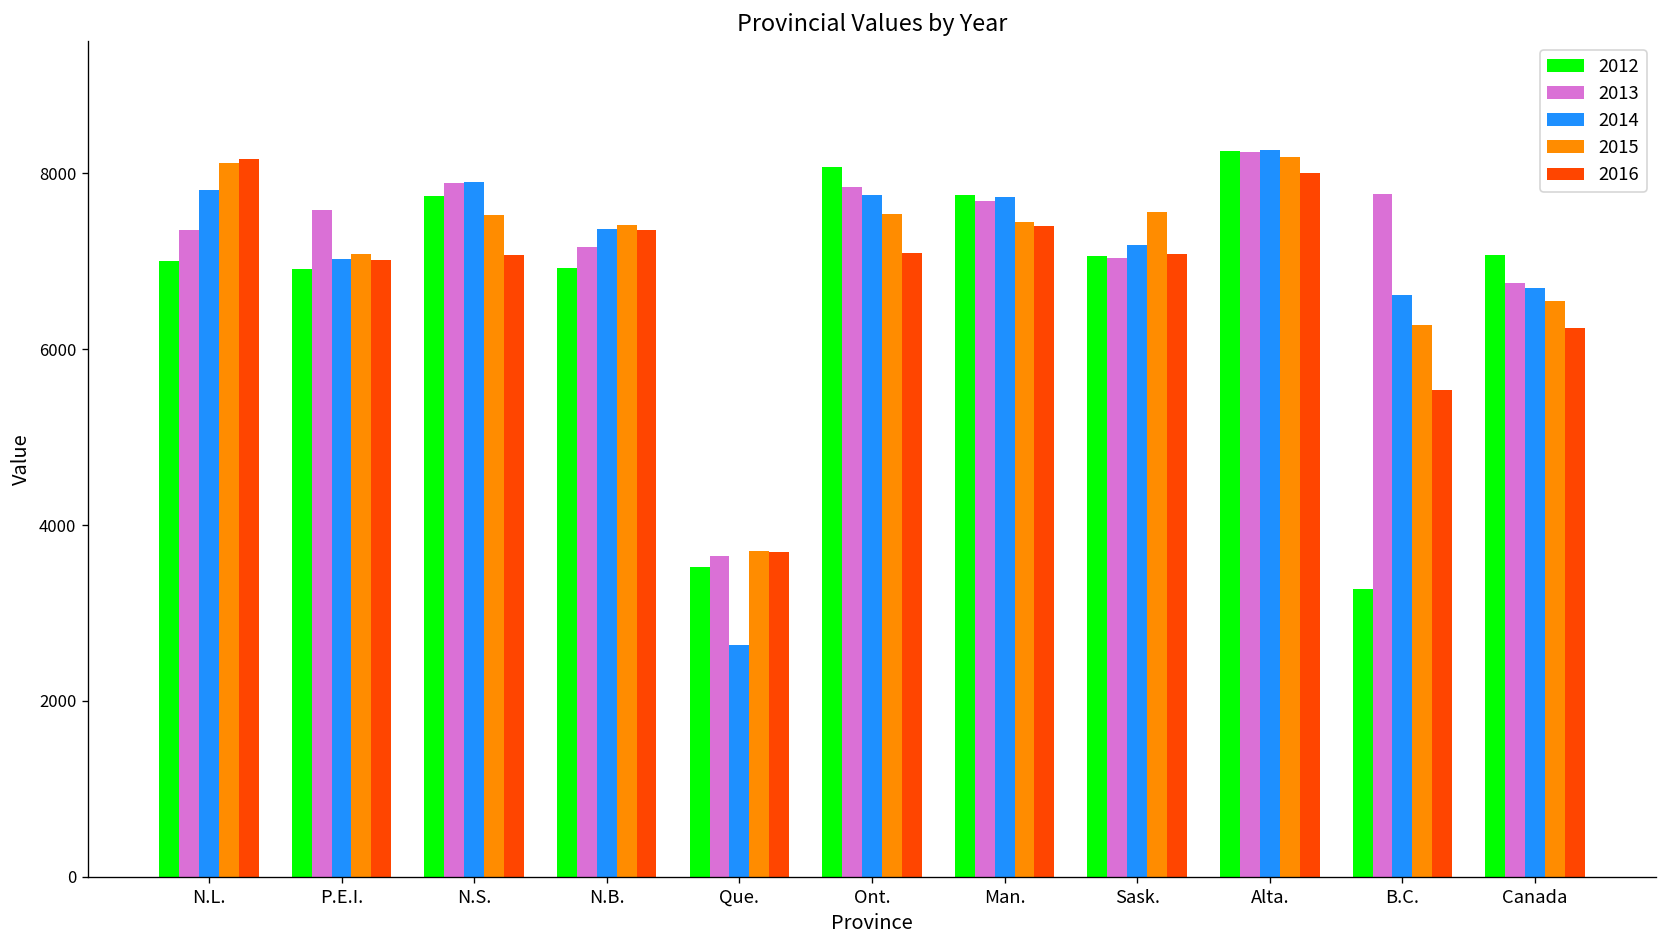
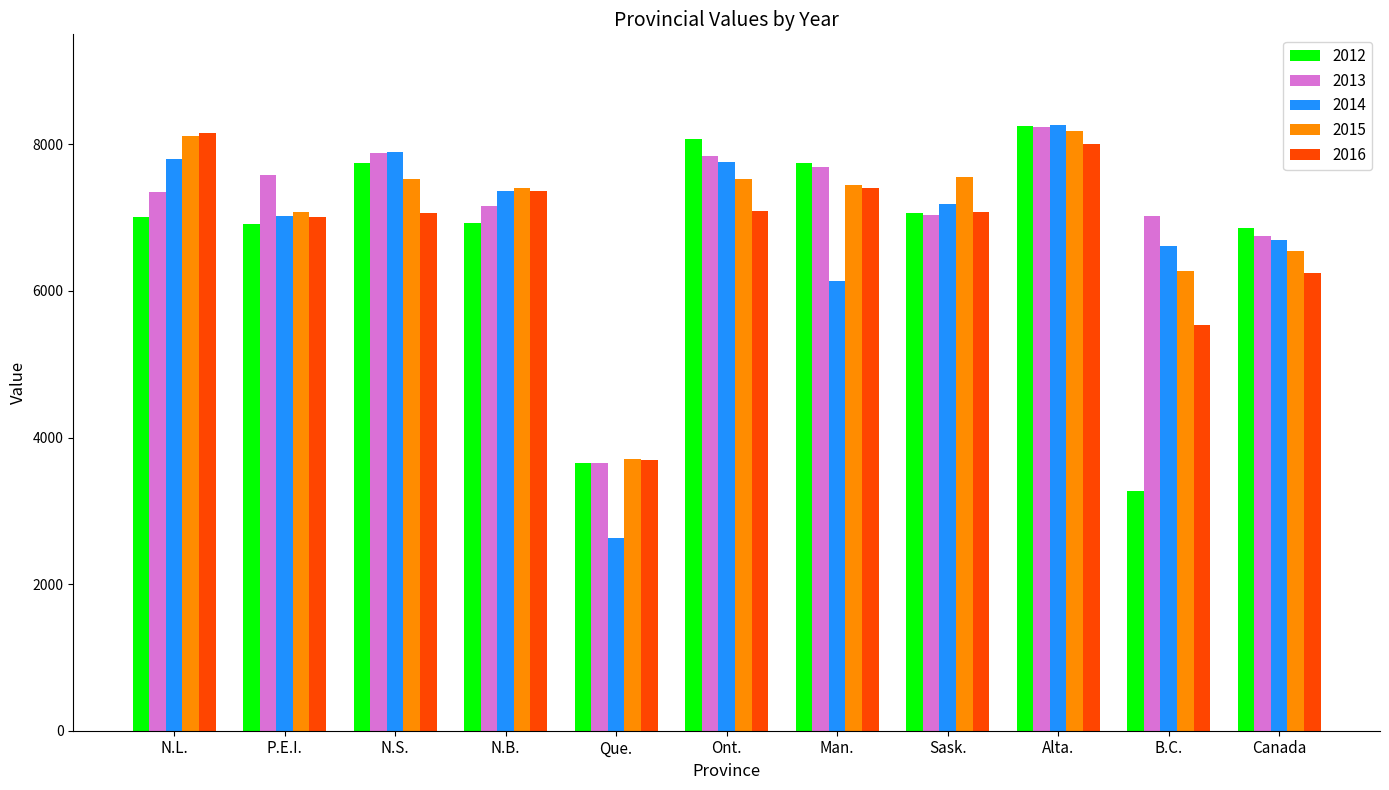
2012, Que.: 3500 -> 3700
2014, Man.: 7700 -> 6100
2013, B.C.: 7800 -> 7000
2012, Canada: 7100 -> 6900
